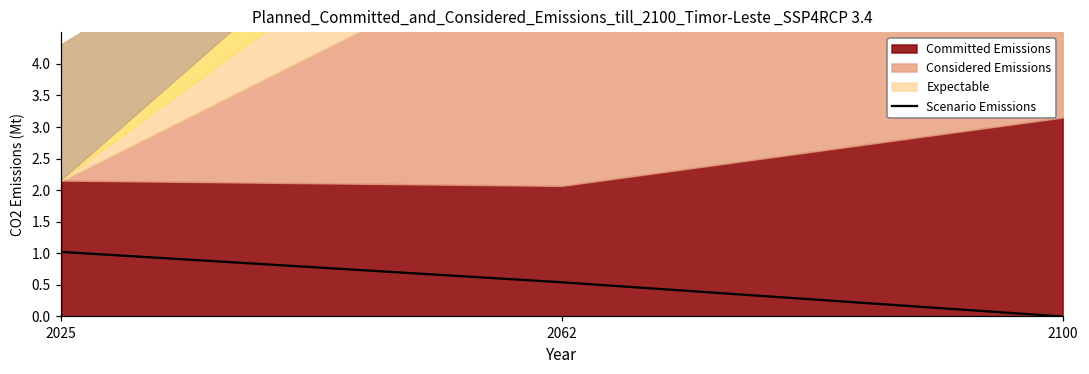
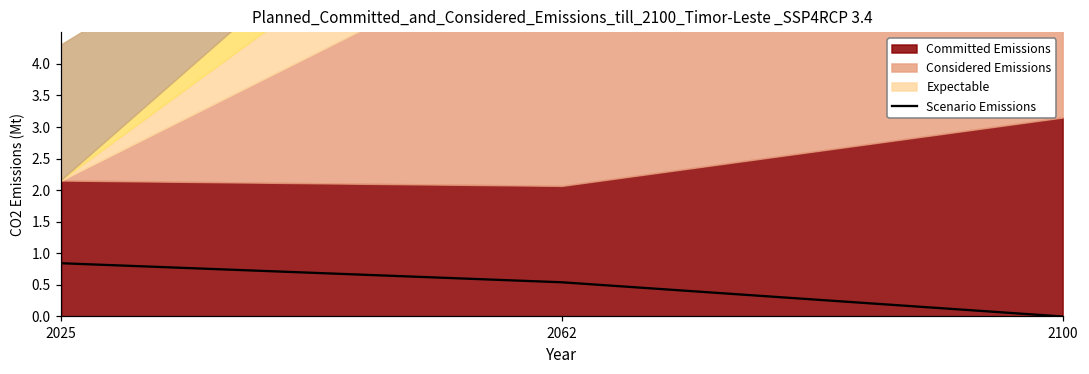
Scenario Emissions, 2025: 1.0 -> 0.8
